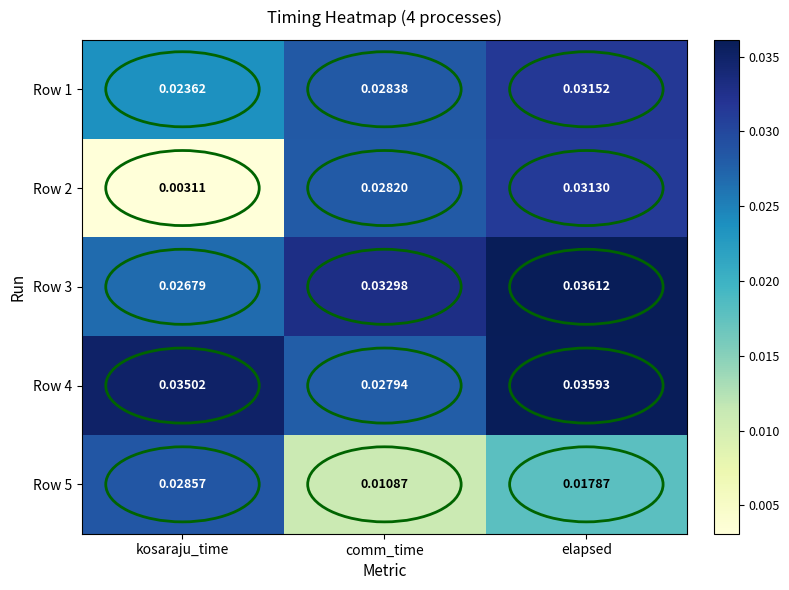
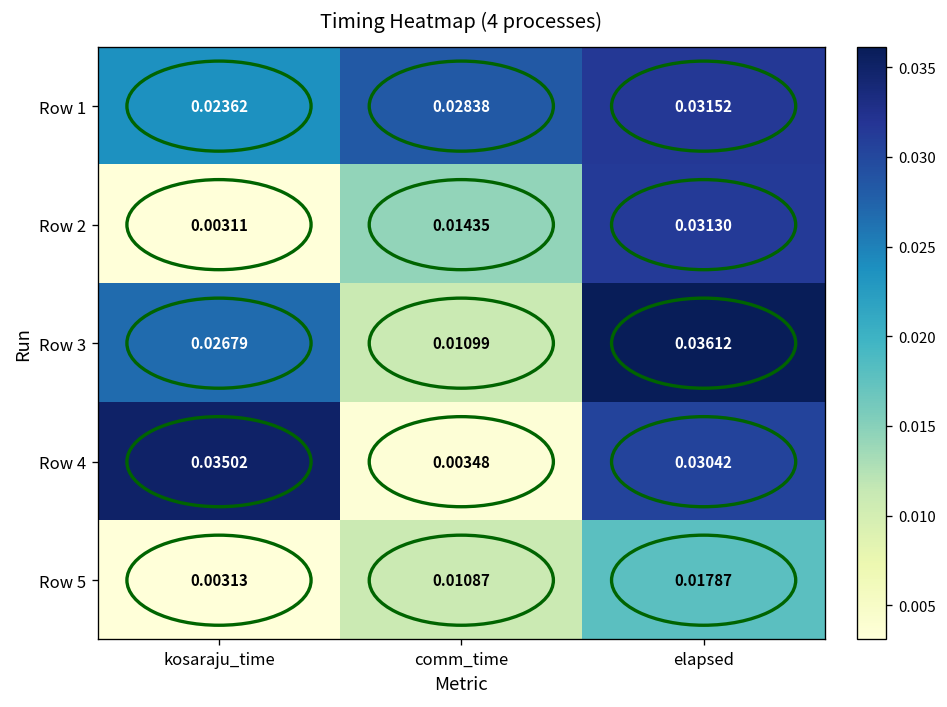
Row 2, comm_time: 0.02820 -> 0.01435
Row 3, comm_time: 0.03298 -> 0.01099
Row 4, comm_time: 0.02794 -> 0.00348
Row 4, elapsed: 0.03593 -> 0.03042
Row 5, kosaraju_time: 0.02857 -> 0.00313
